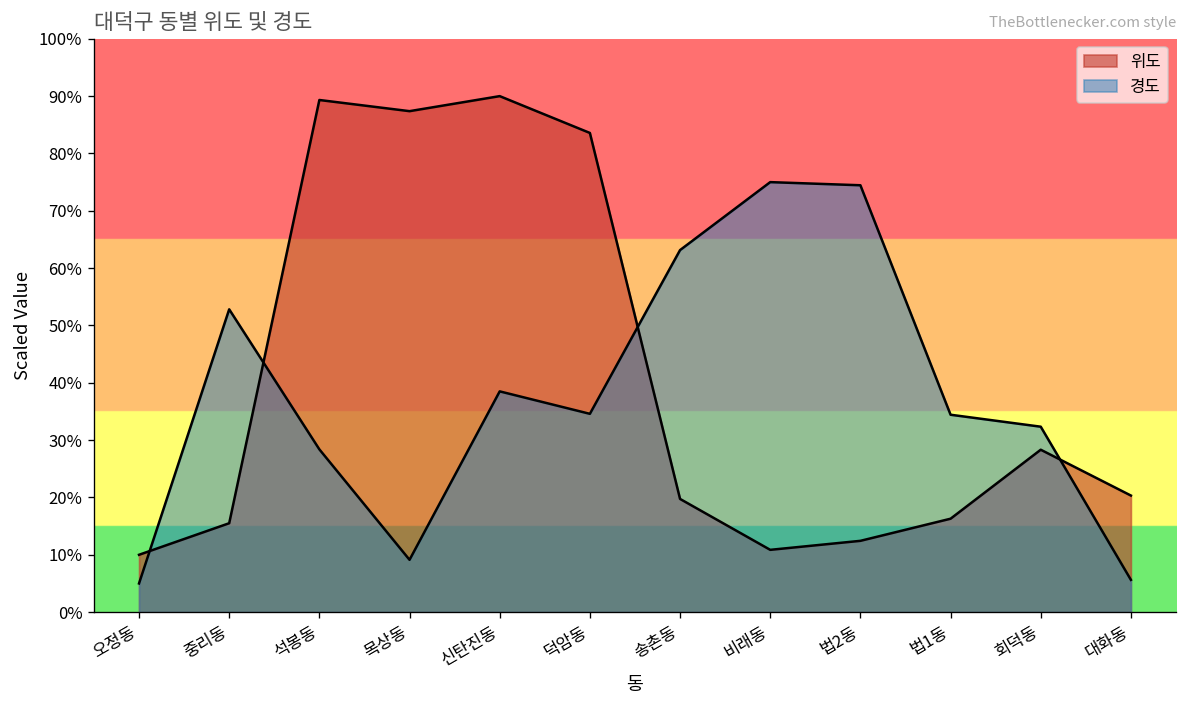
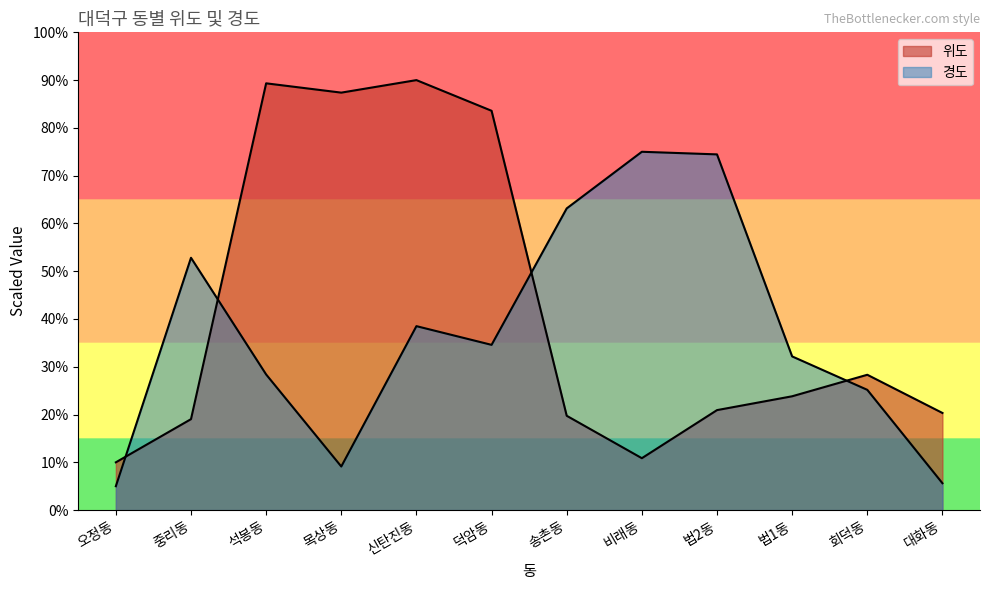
위도, 중리동: 16% -> 19%
위도, 법2동: 12% -> 21%
위도, 법1동: 16% -> 24%
경도, 법1동: 34% -> 32%
경도, 회덕동: 32% -> 25%
